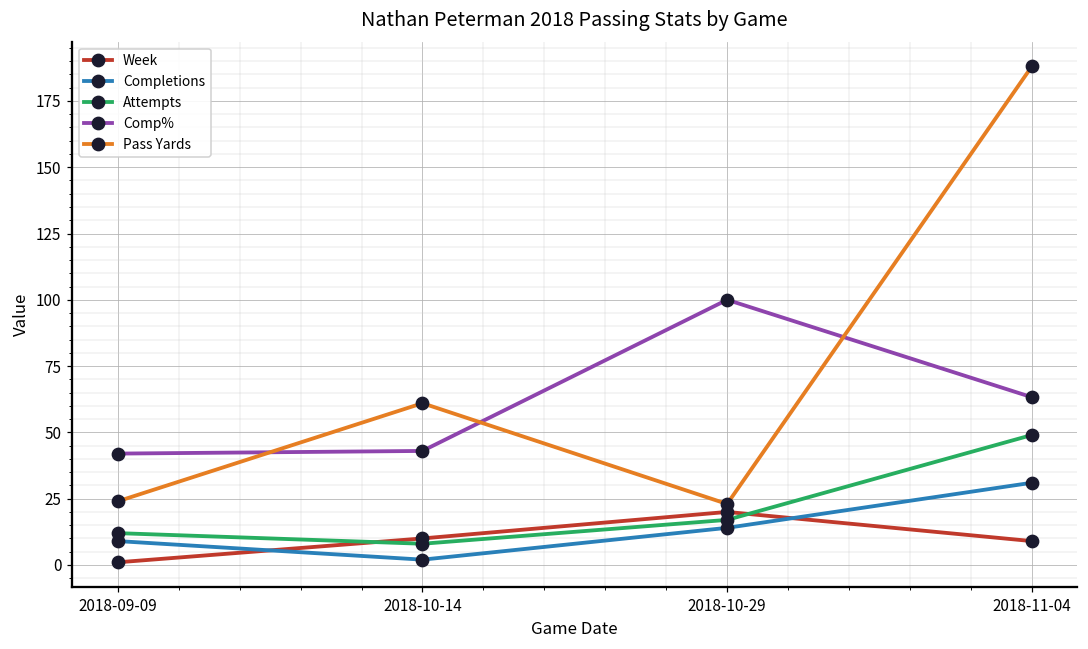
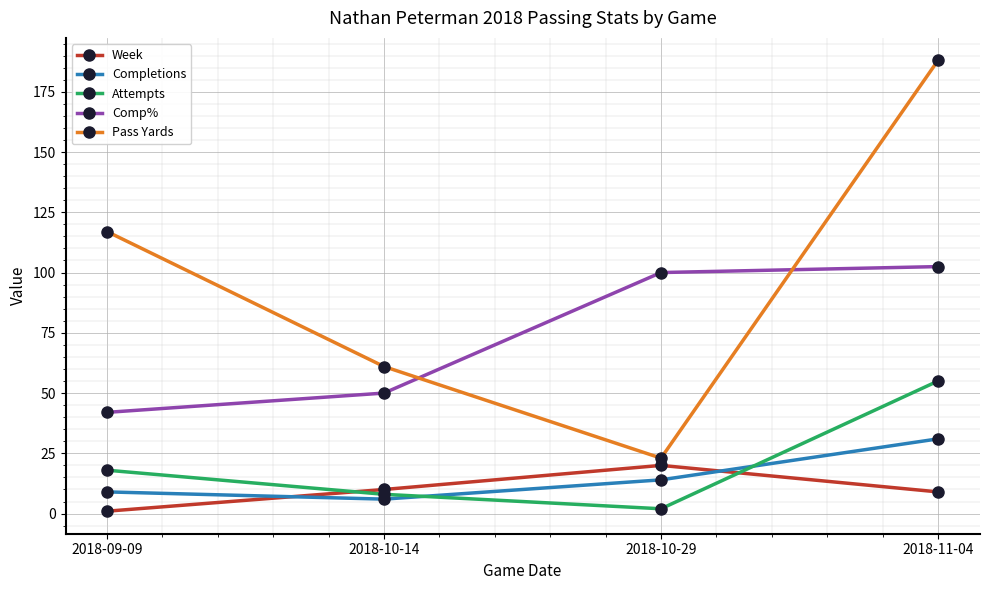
Attempts, 2018-09-09: 12 -> 18
Pass Yards, 2018-09-09: 24 -> 117
Completions, 2018-10-14: 2 -> 6
Comp%, 2018-10-14: 43 -> 50
Attempts, 2018-10-29: 17 -> 2
Attempts, 2018-11-04: 49 -> 55
Comp%, 2018-11-04: 63 -> 102
